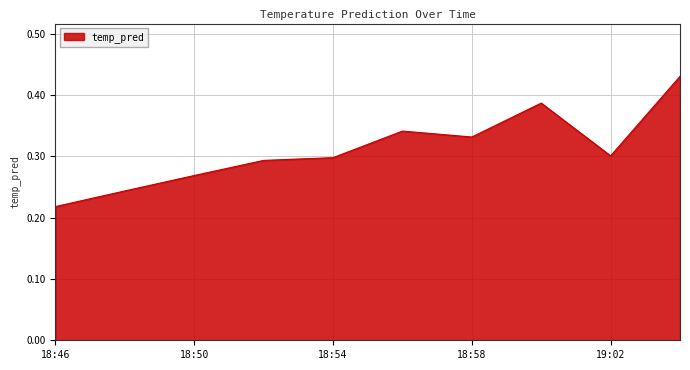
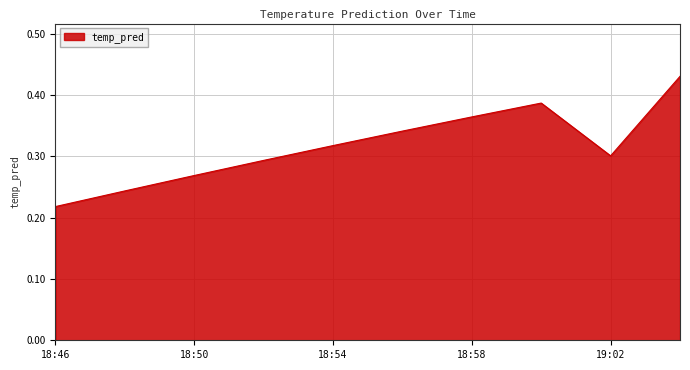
18:54: 0.30 -> 0.32
18:58: 0.33 -> 0.36
